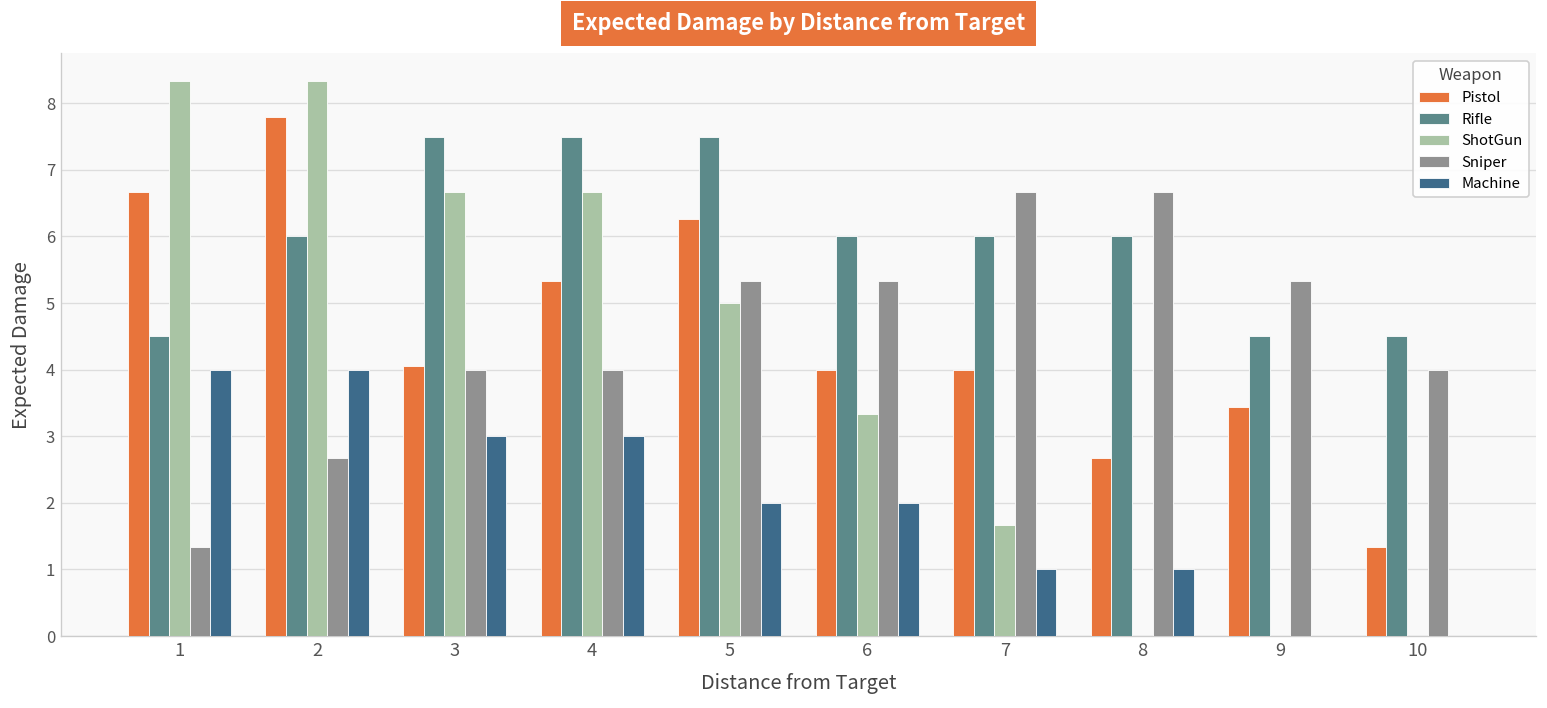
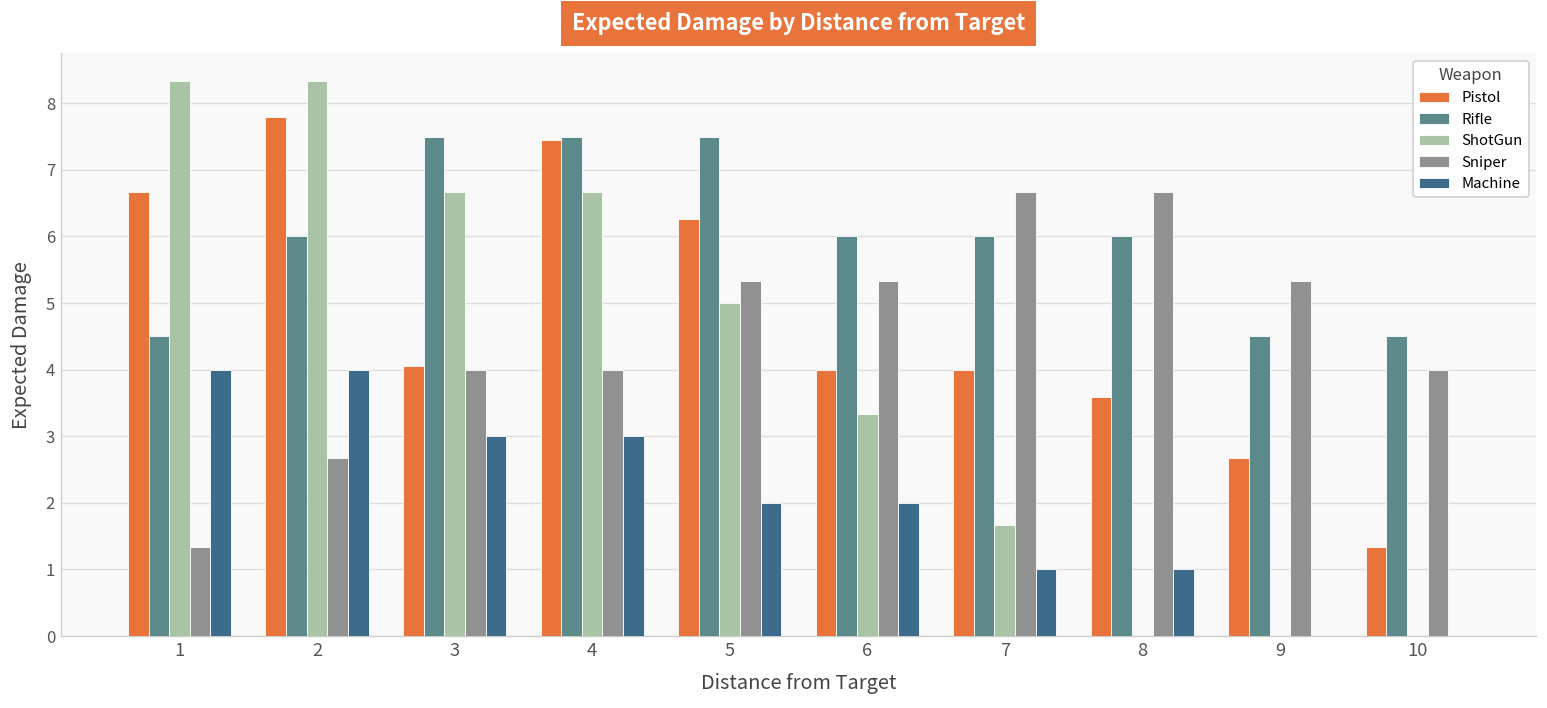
Pistol, 4: 5.3 -> 7.5
Pistol, 8: 2.7 -> 3.6
Pistol, 9: 3.4 -> 2.7
